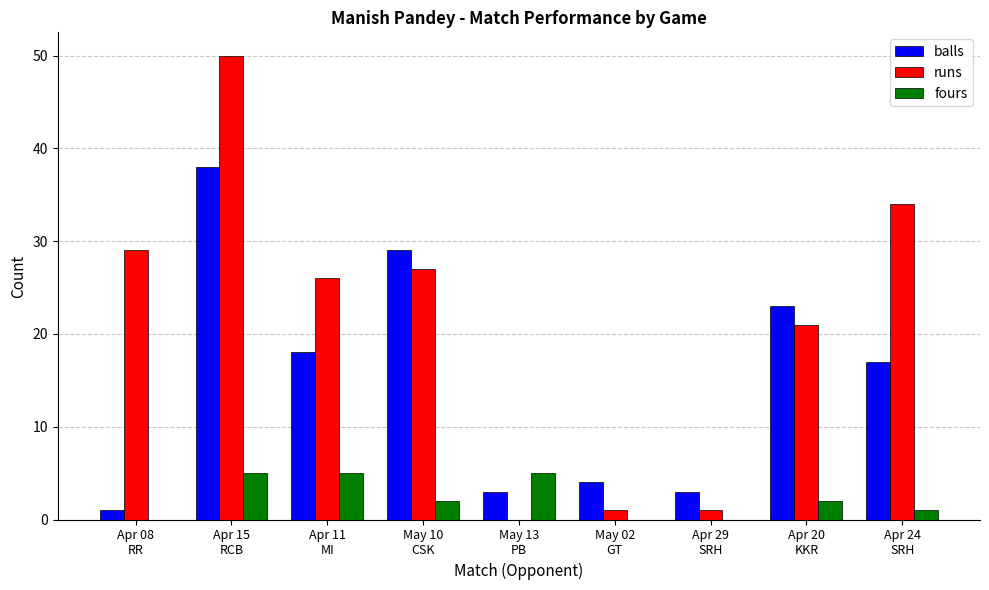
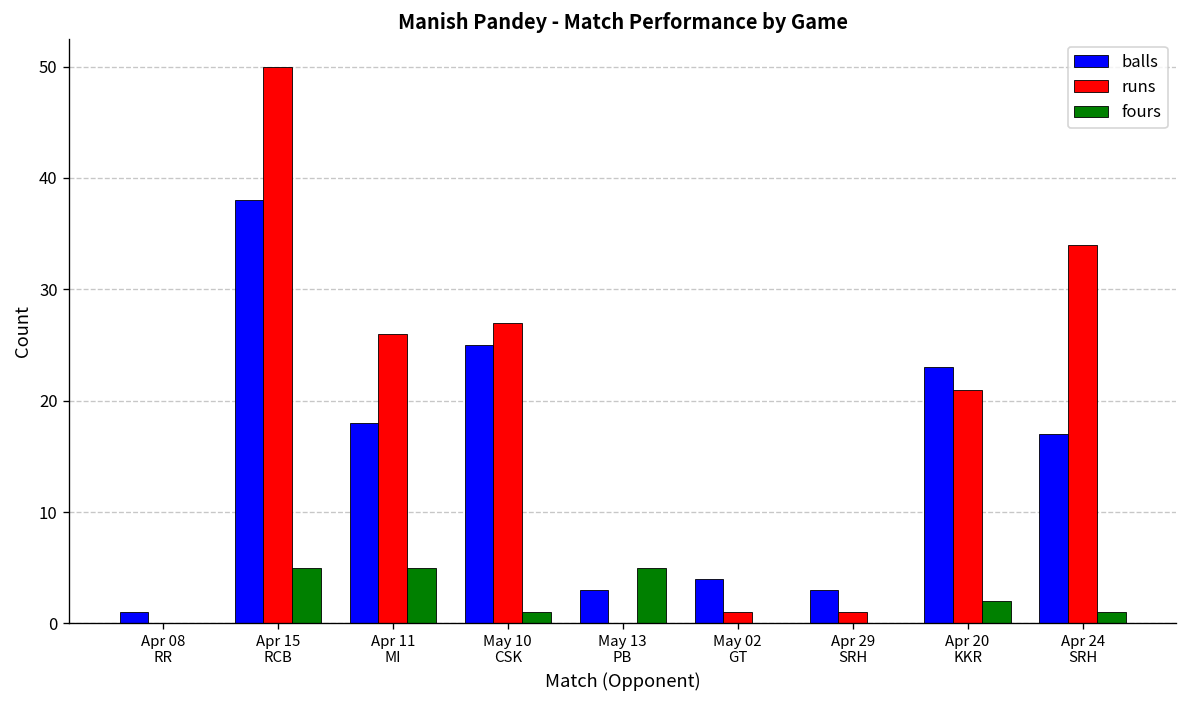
runs, Apr 08 RR: 29 -> 0
balls, May 10 CSK: 29 -> 25
fours, May 10 CSK: 2 -> 1
